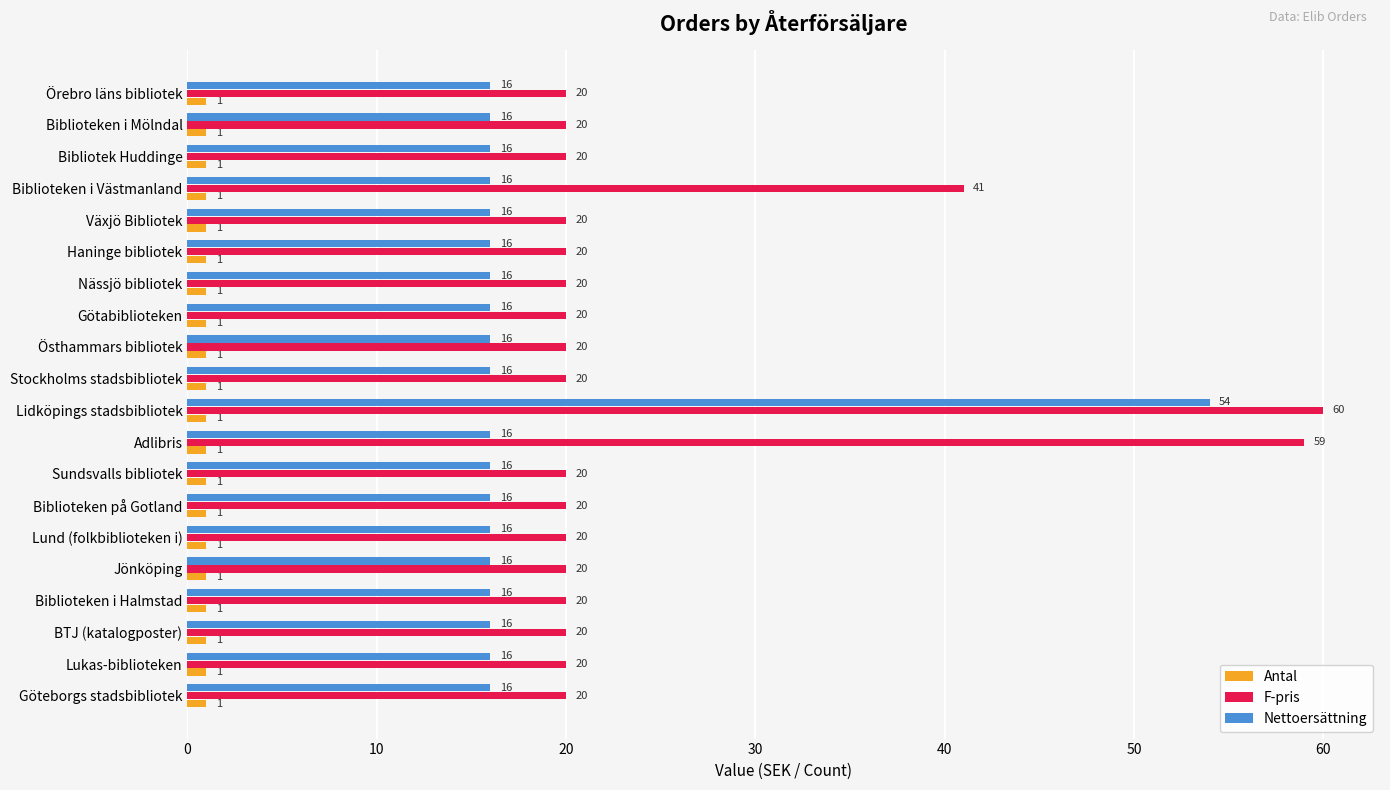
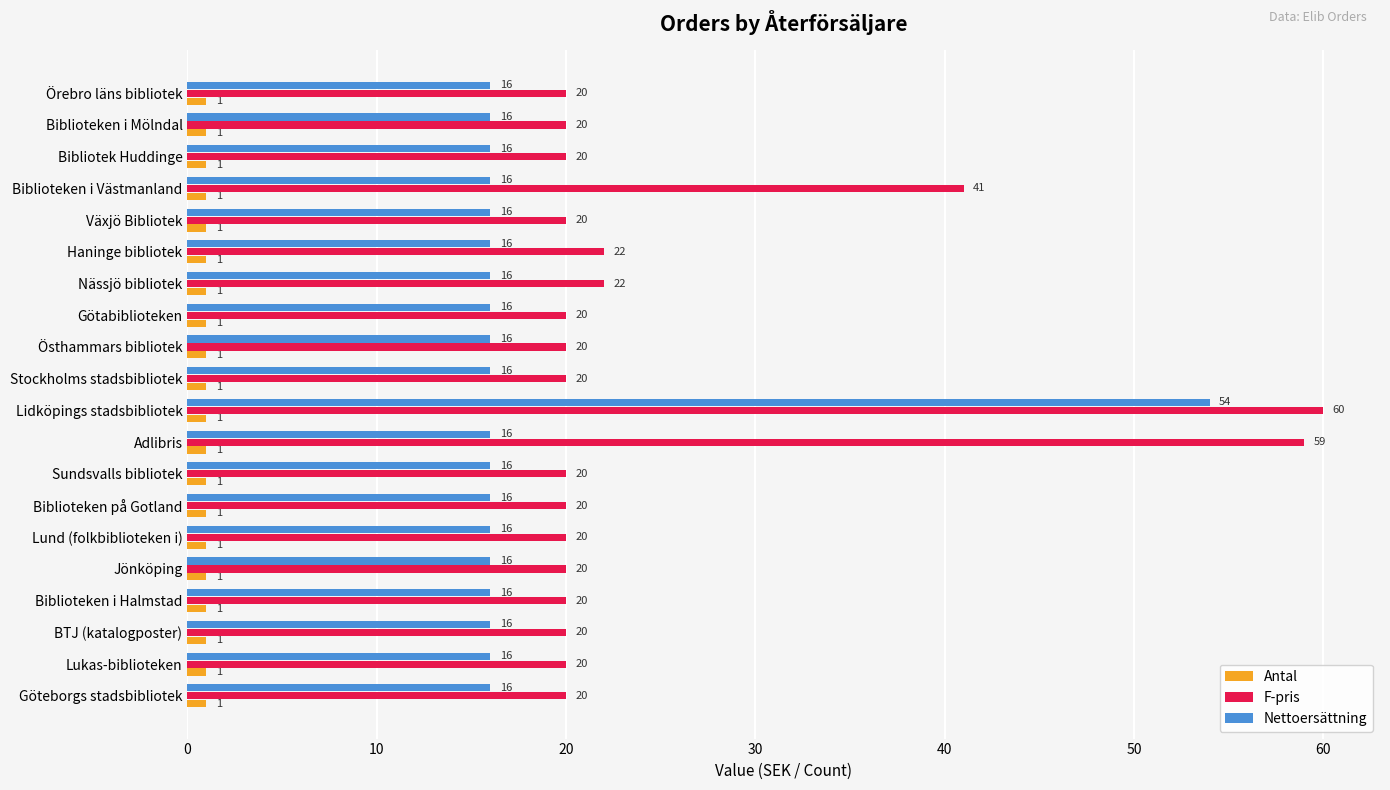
F-pris, Haninge bibliotek: 20 -> 22
F-pris, Nässjö bibliotek: 20 -> 22
